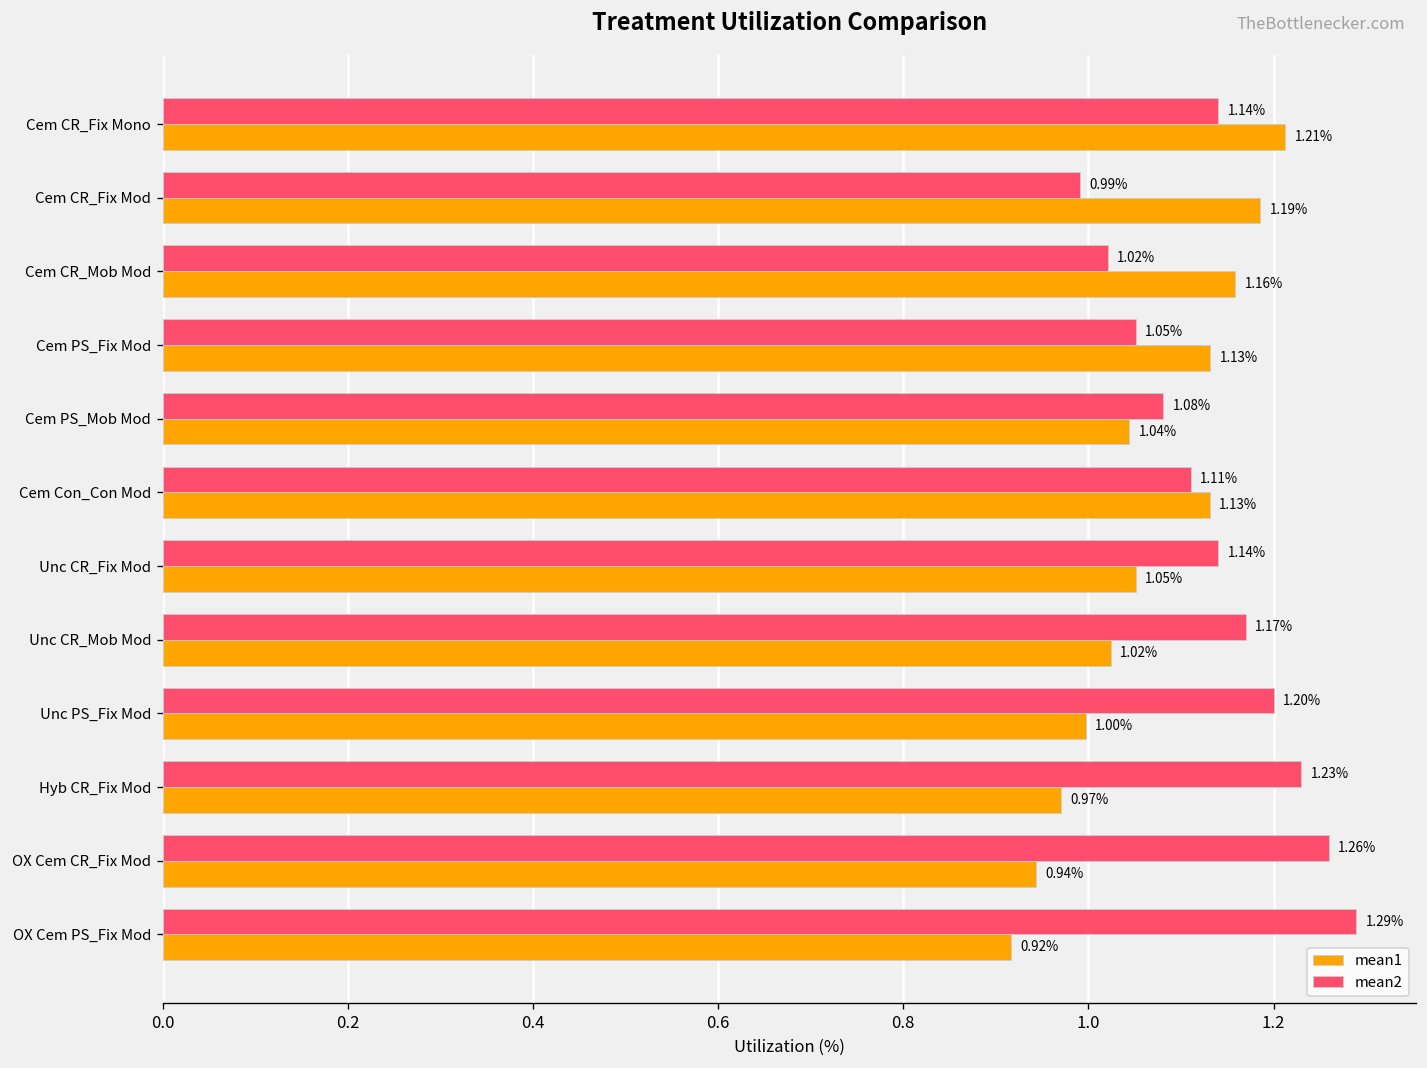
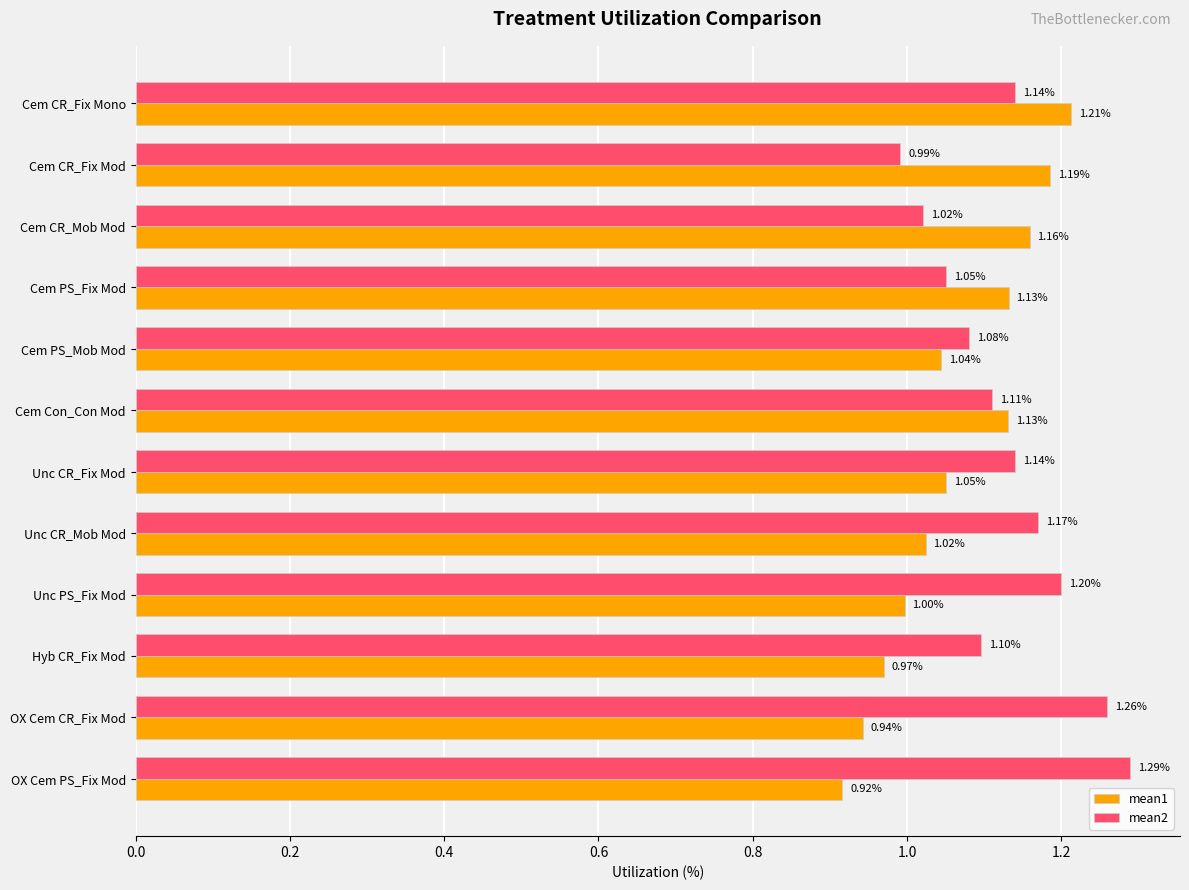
mean2, Hyb CR_Fix Mod: 1.23% -> 1.10%
